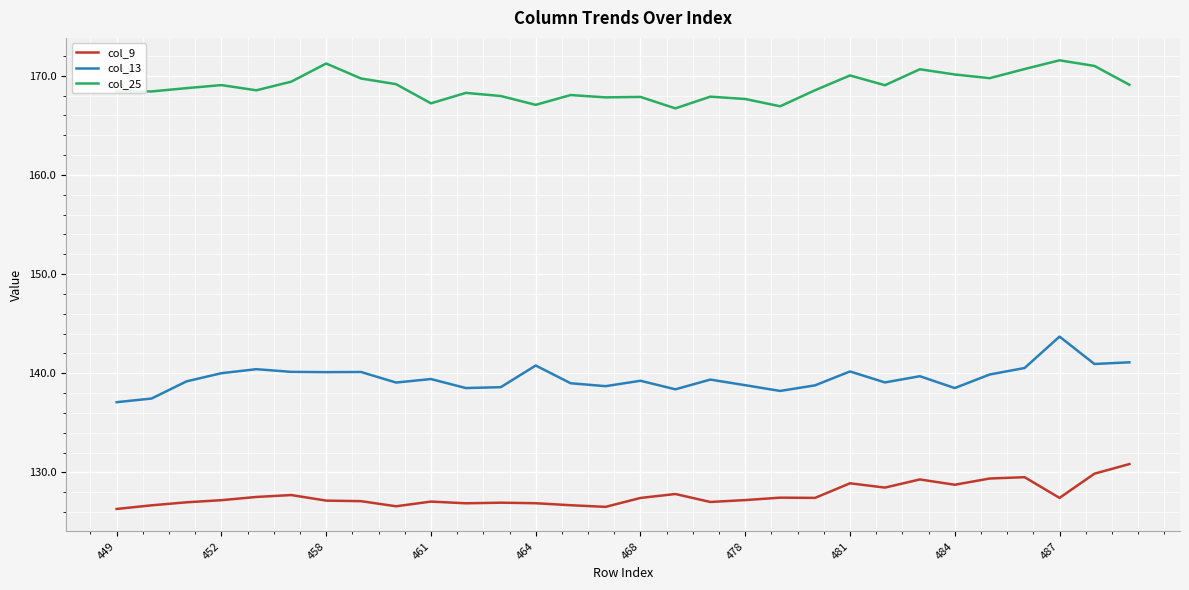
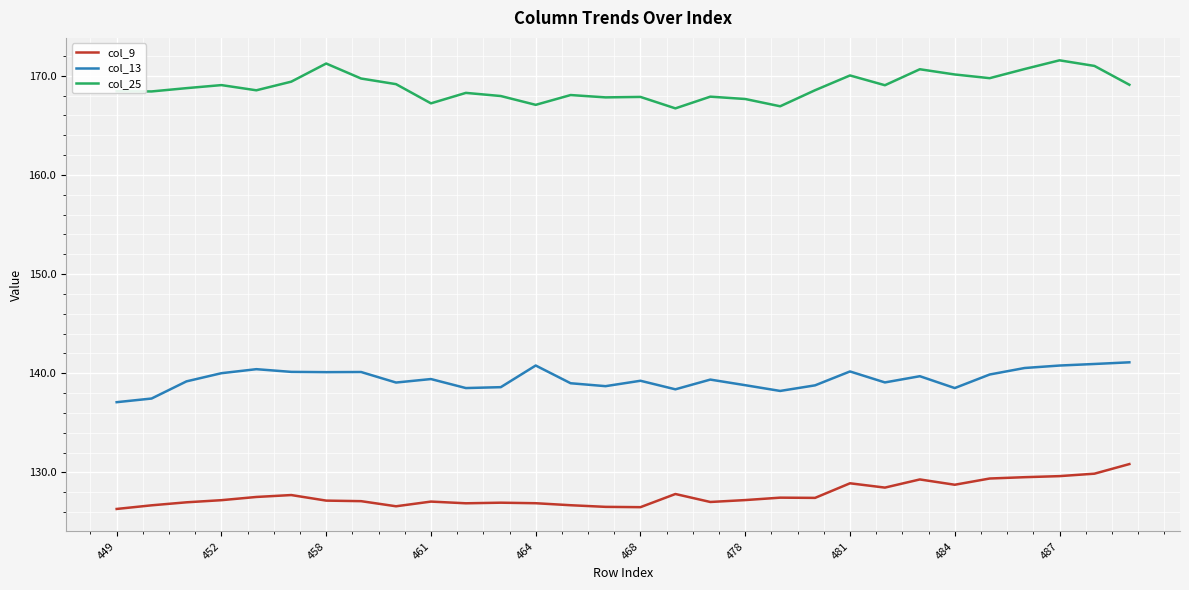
col_9, 468: 127 -> 126
col_9, 487: 127 -> 130
col_13, 487: 144 -> 141
